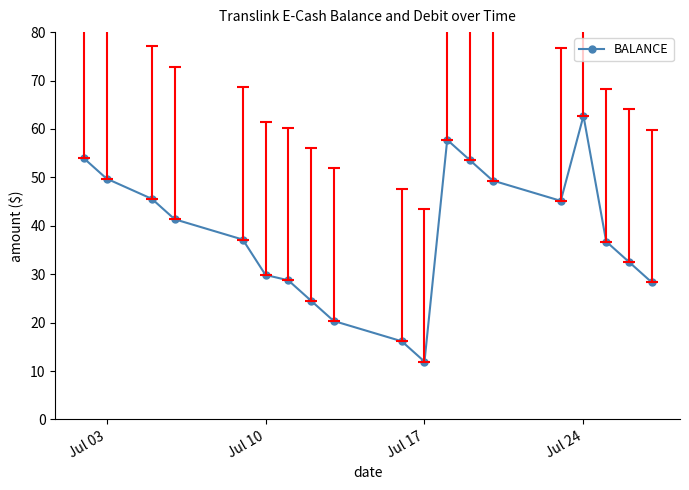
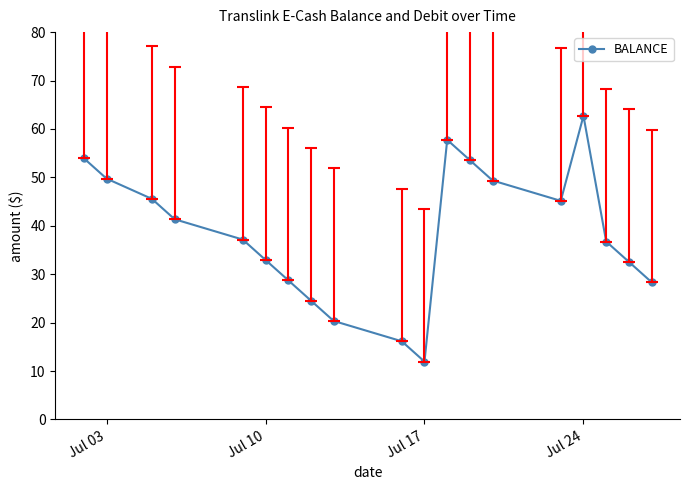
BALANCE, Jul 10: 30 -> 33
